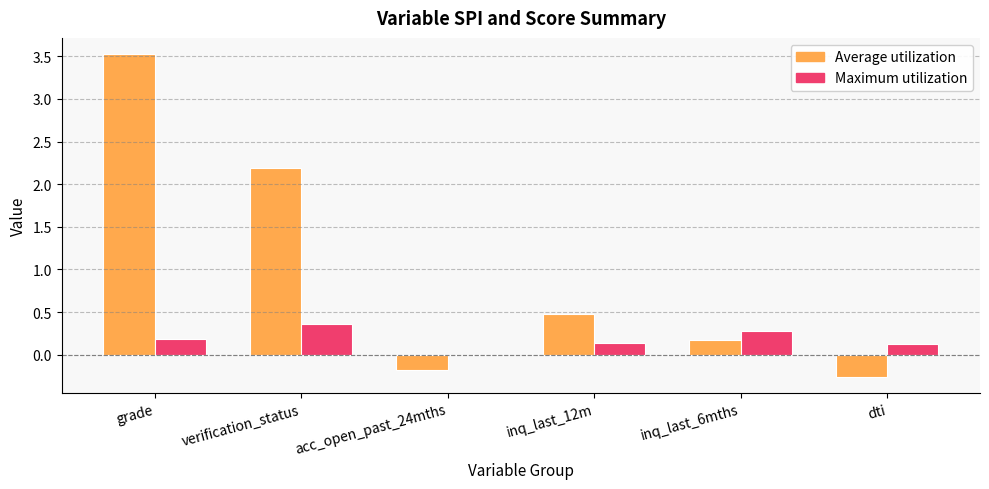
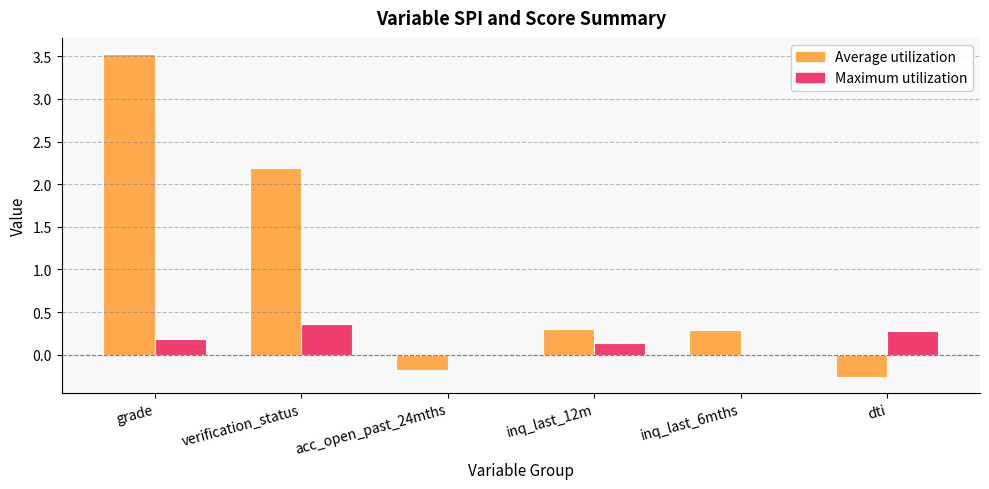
Average utilization, inq_last_12m: 0.5 -> 0.3
Average utilization, inq_last_6mths: 0.2 -> 0.3
Maximum utilization, inq_last_6mths: 0.3 -> 0.0
Maximum utilization, dti: 0.1 -> 0.3
